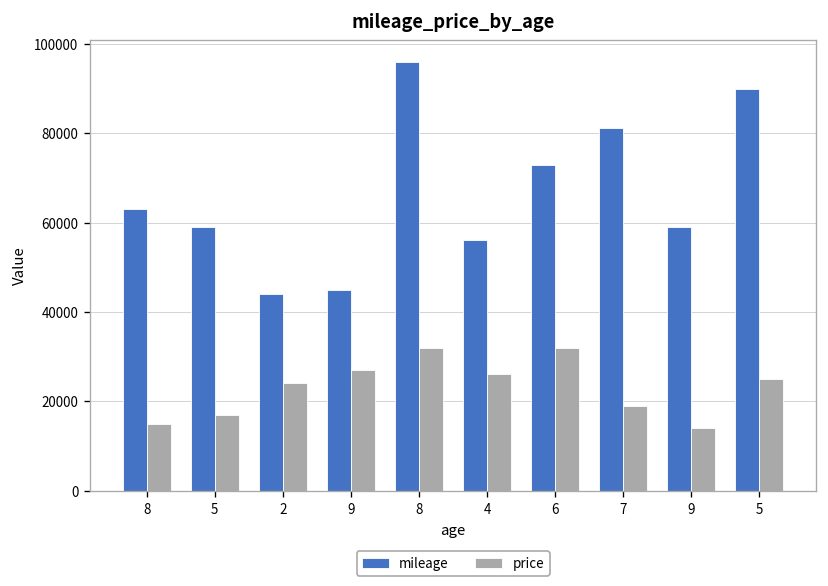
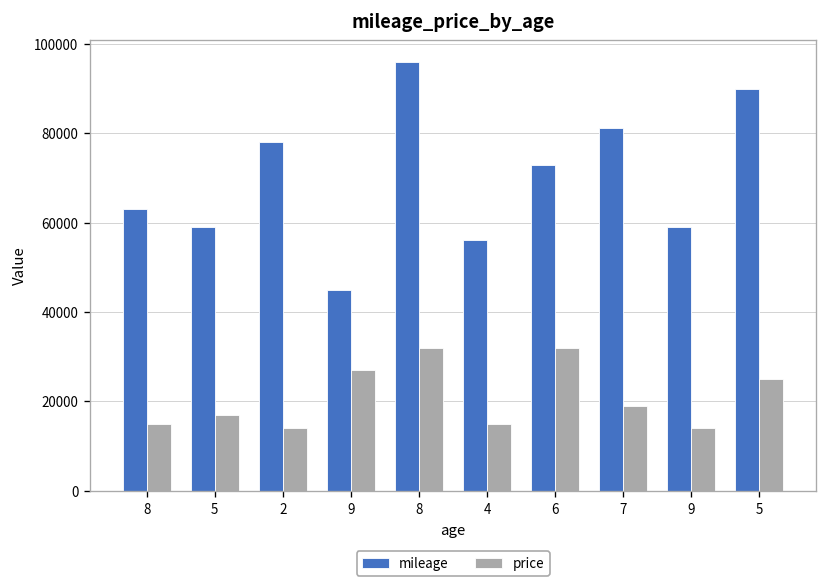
mileage, 2: 44000 -> 78000
price, 2: 24000 -> 14000
price, 4: 26000 -> 15000
